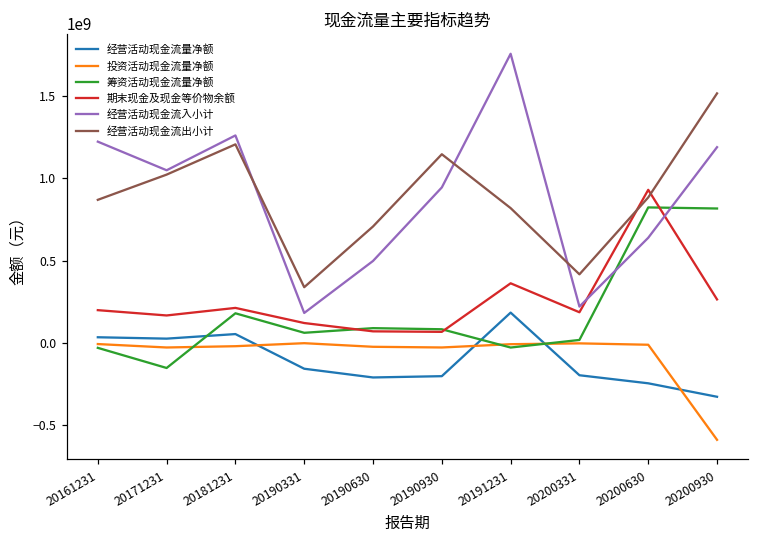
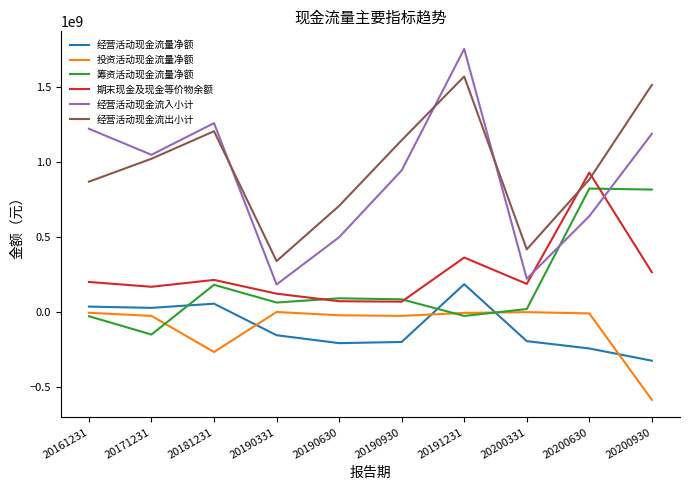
投资活动现金流量净额, 20181231: -20000000 -> -270000000
经营活动现金流出小计, 20191231: 820000000 -> 1570000000
